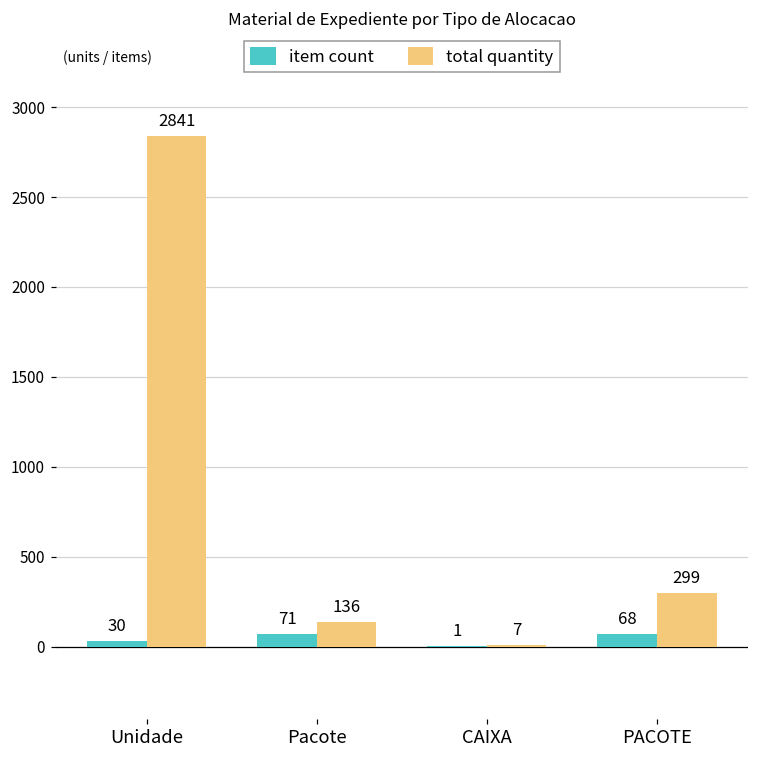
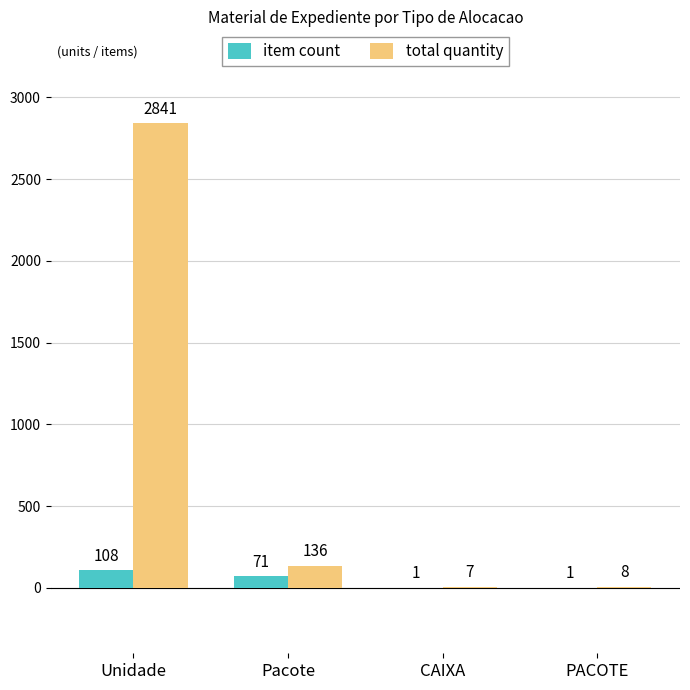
item count, Unidade: 30 -> 108
item count, PACOTE: 68 -> 1
total quantity, PACOTE: 299 -> 8
